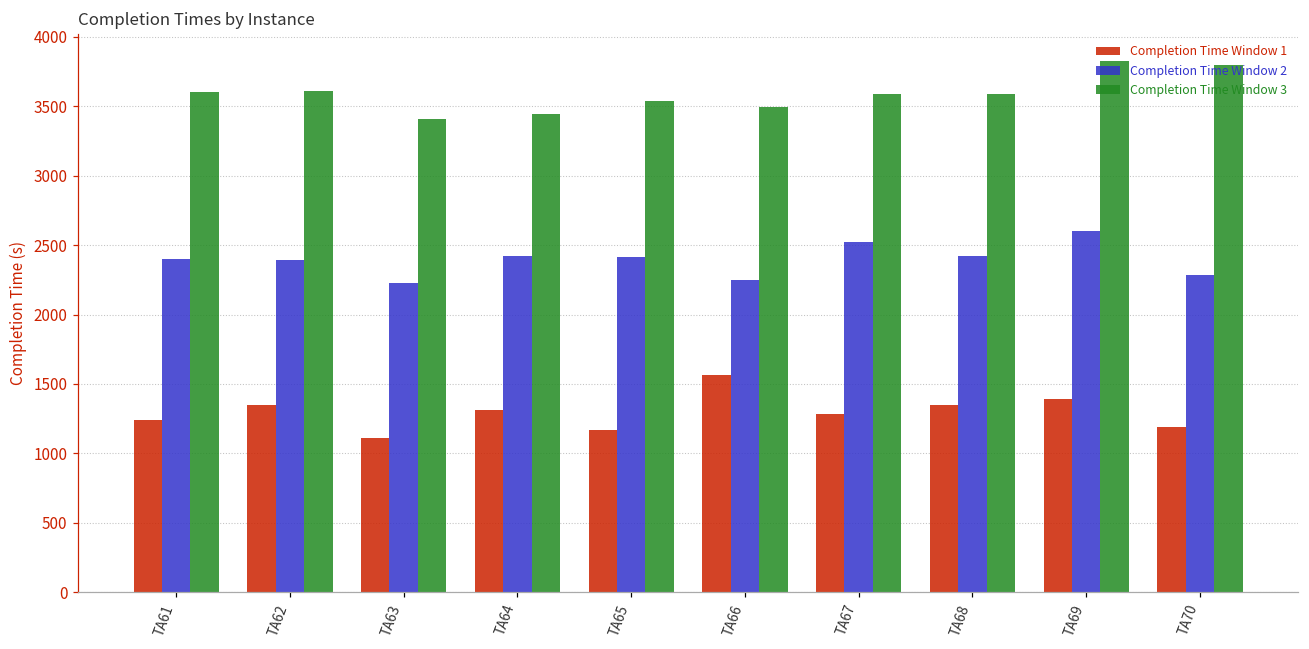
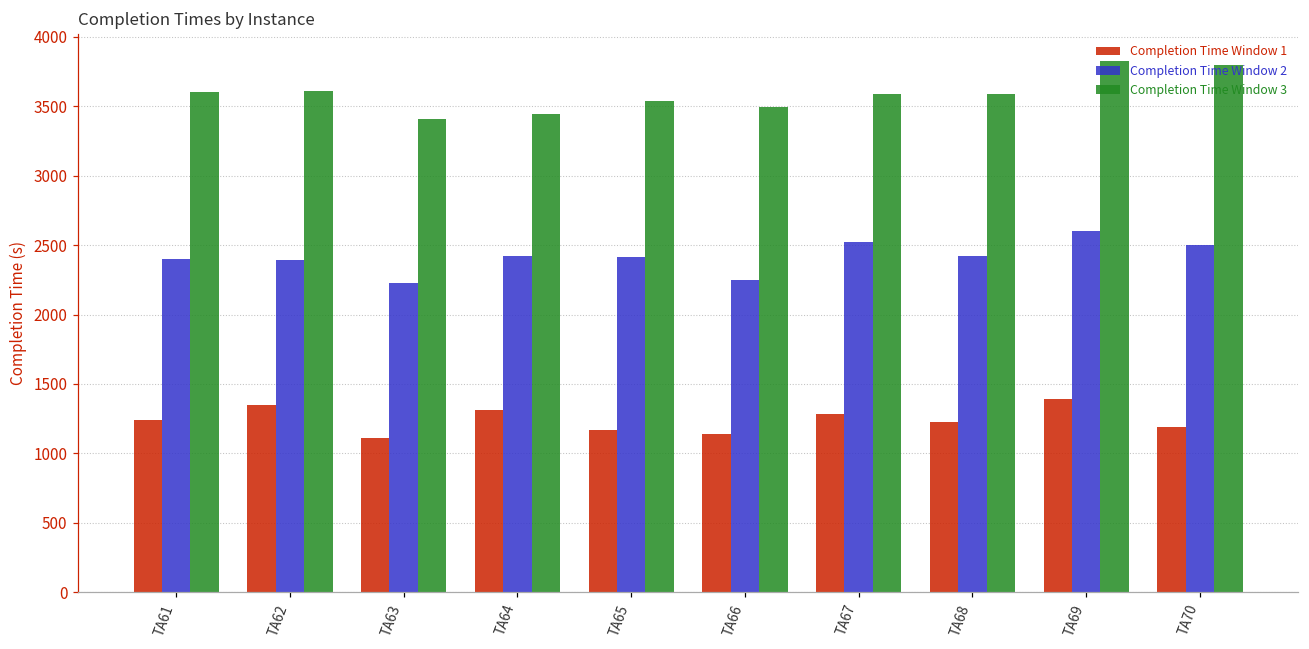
Completion Time Window 1, TA66: 1560 -> 1140
Completion Time Window 1, TA68: 1350 -> 1230
Completion Time Window 2, TA70: 2290 -> 2500
